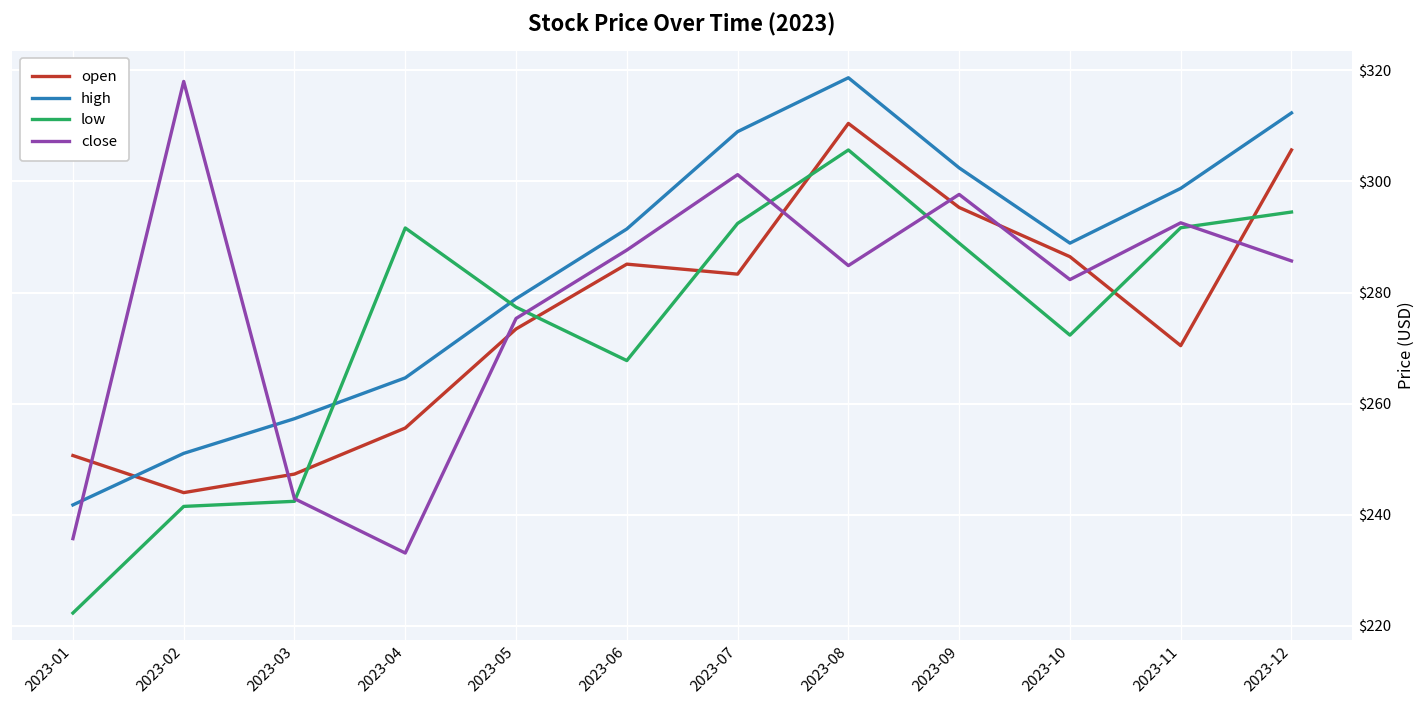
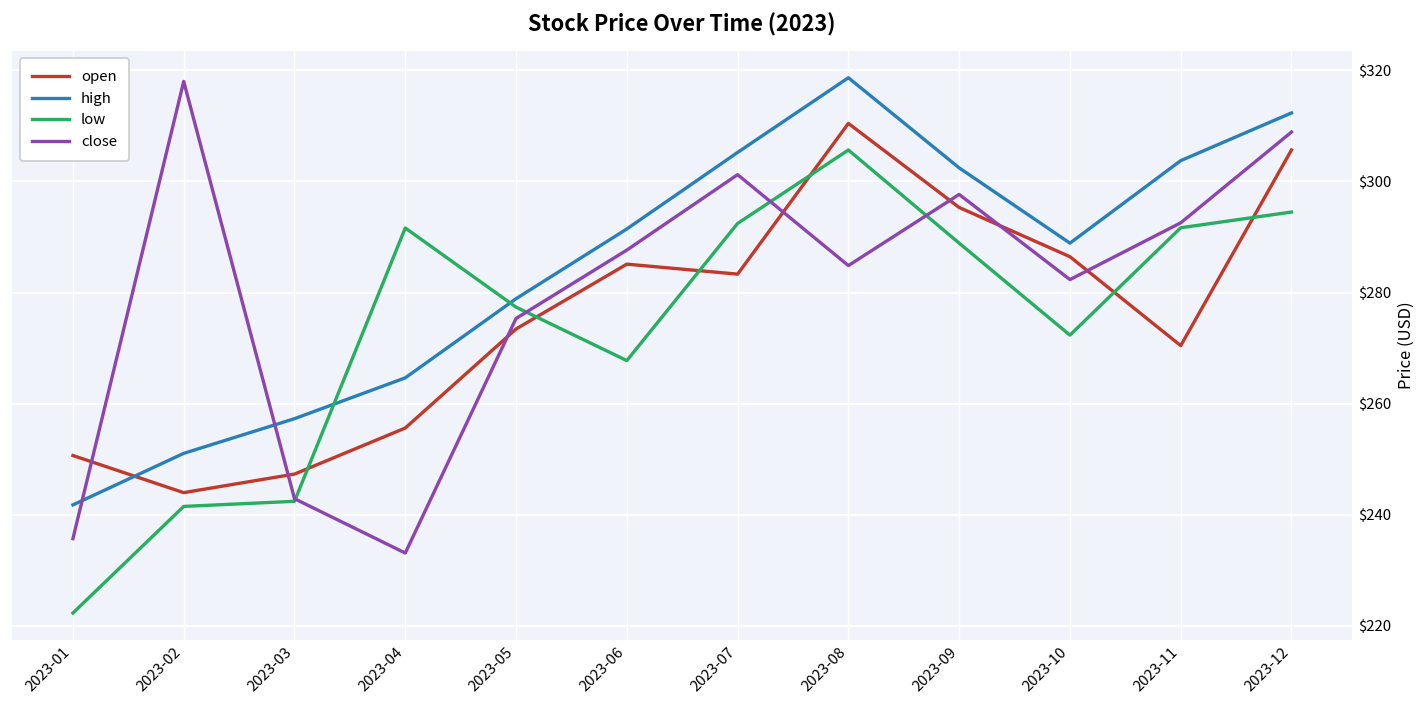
high, 2023-07: $309 -> $305
high, 2023-11: $299 -> $304
close, 2023-12: $286 -> $309
